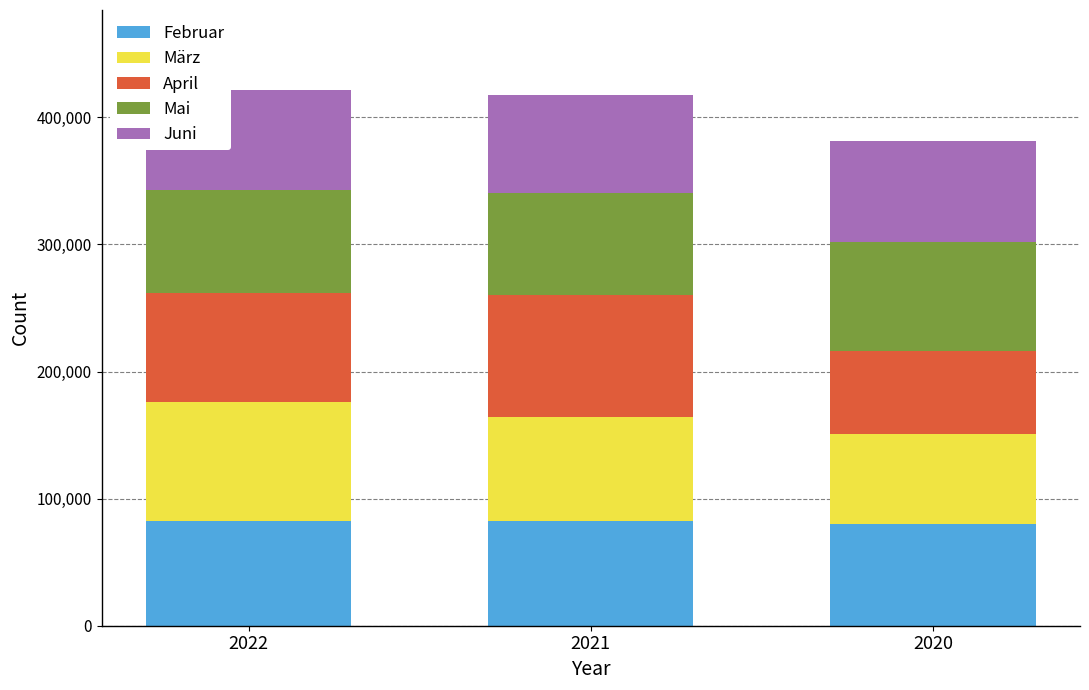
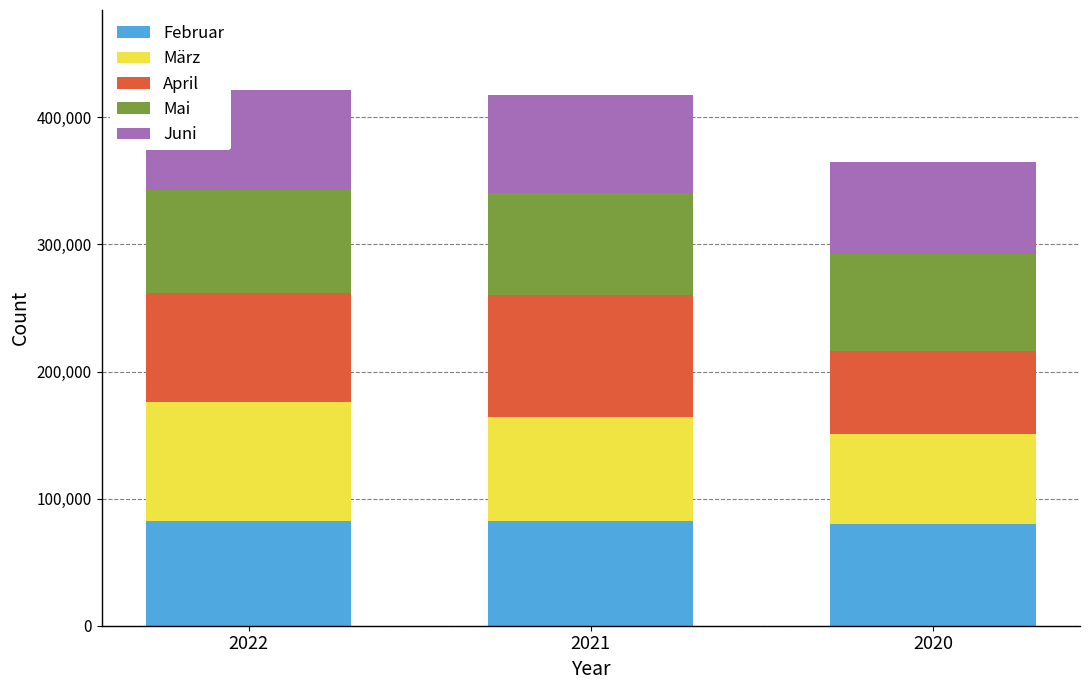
Mai, 2020: 85,000 -> 76,000
Juni, 2020: 80,000 -> 72,000
